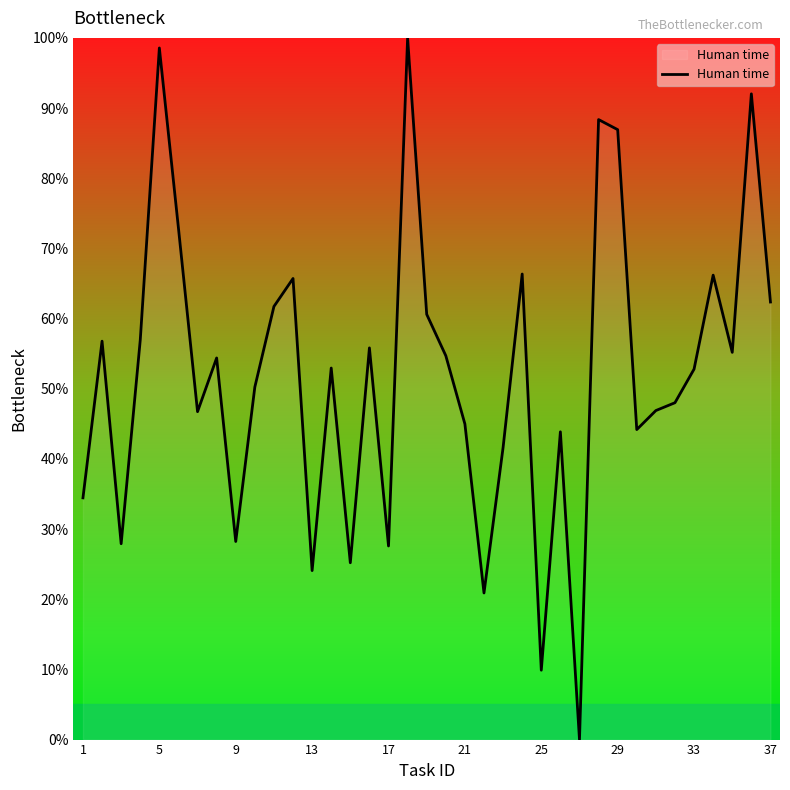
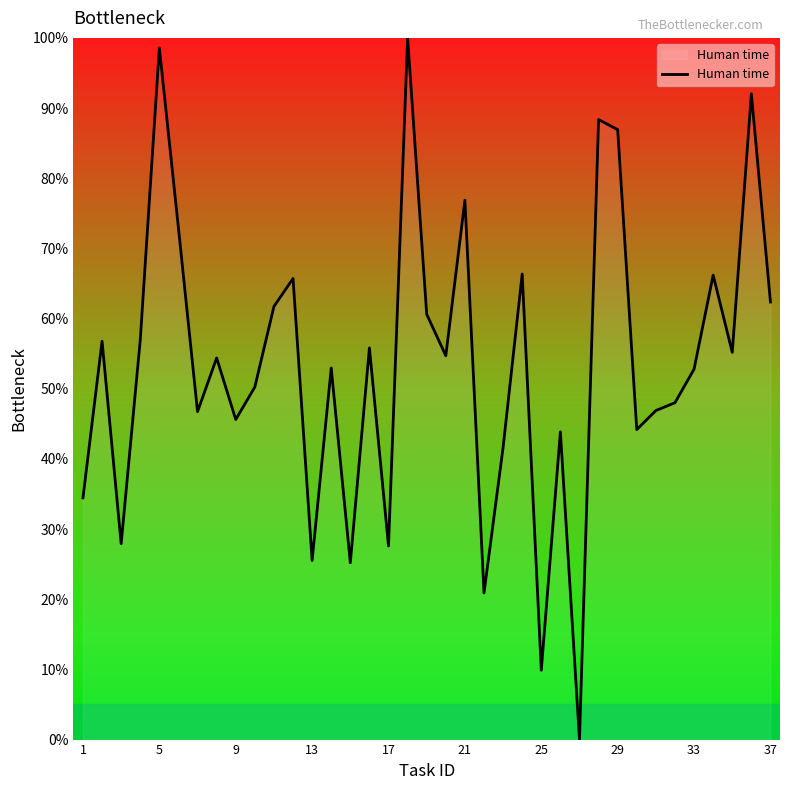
9: 28% -> 46%
13: 24% -> 26%
21: 45% -> 77%
